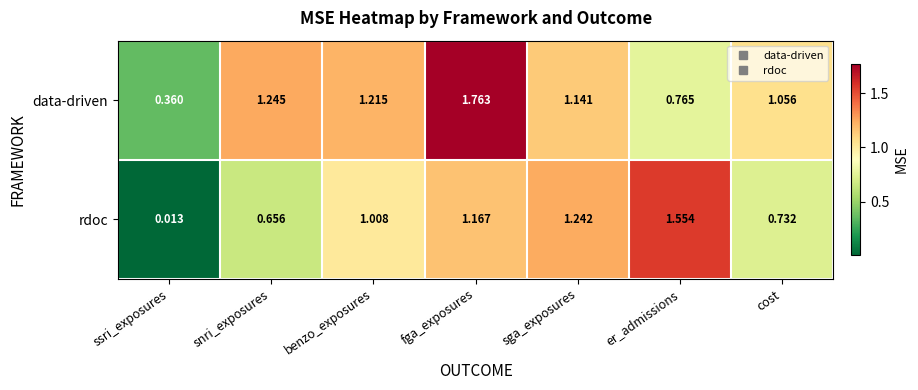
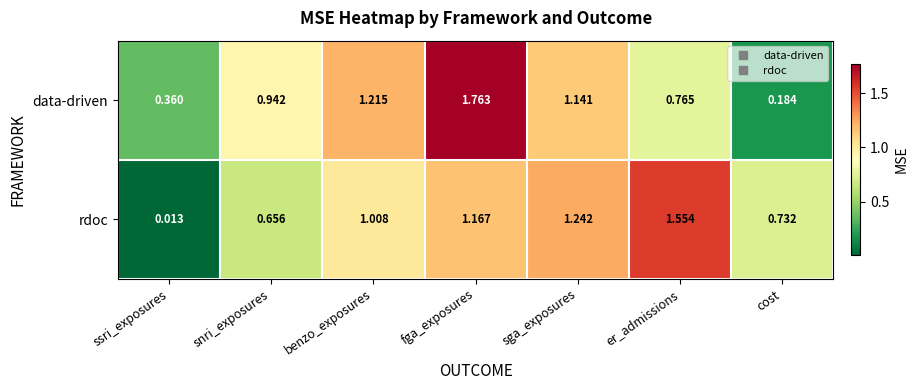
data-driven, snri_exposures: 1.245 -> 0.942
data-driven, cost: 1.056 -> 0.184
